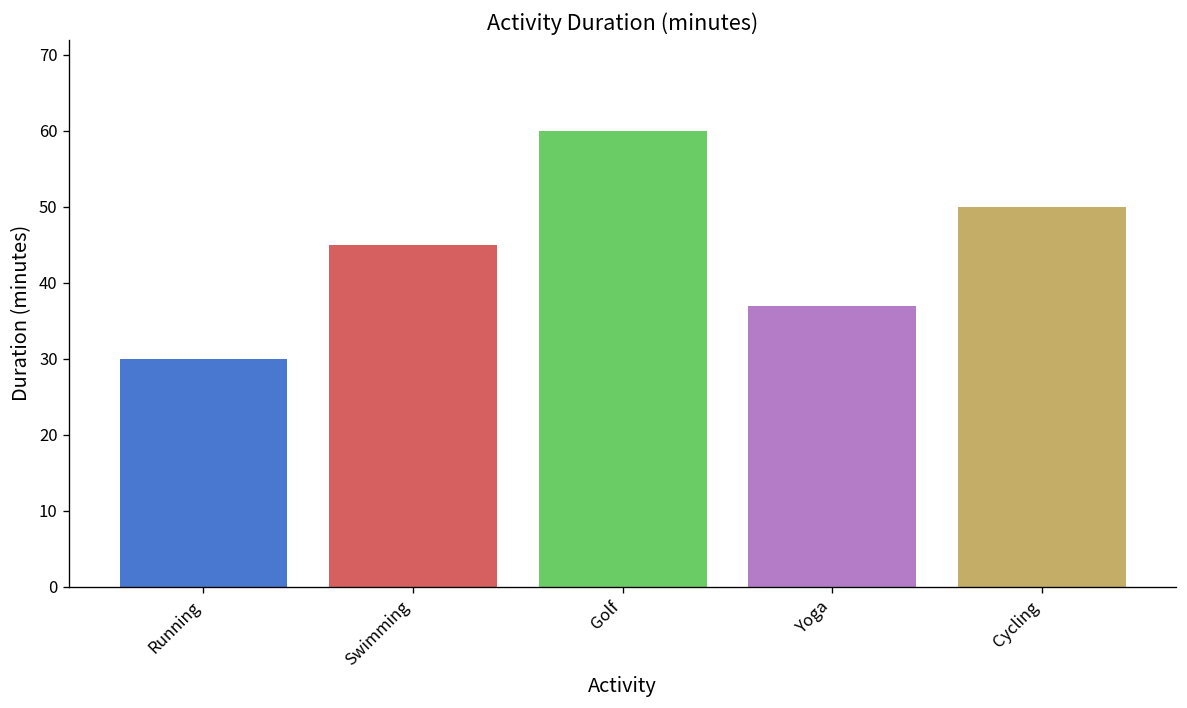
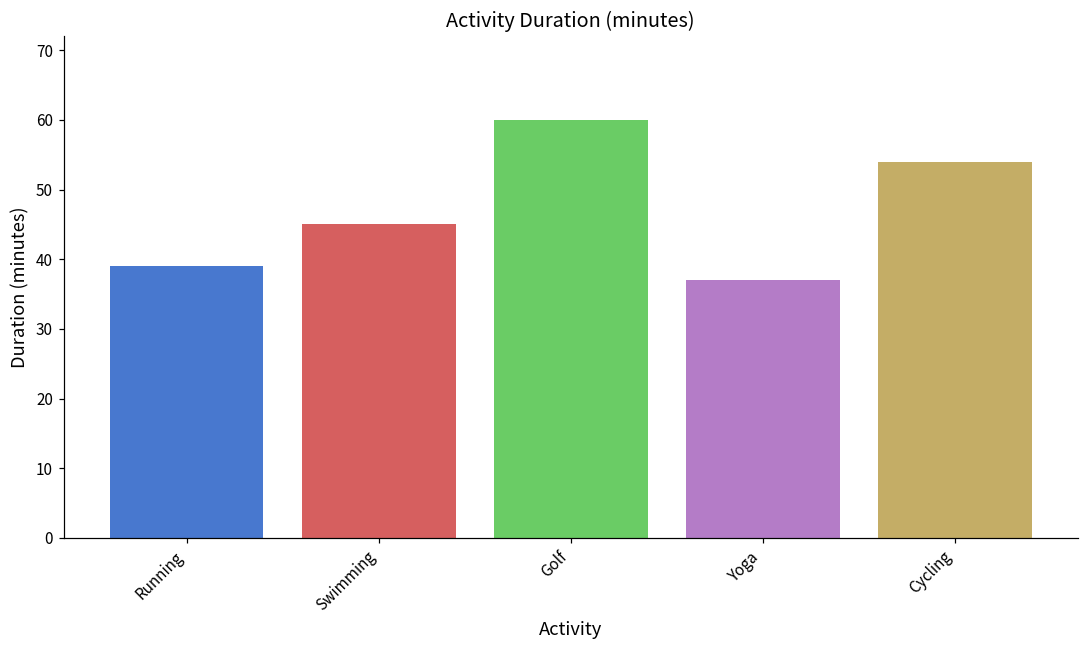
Running: 30 -> 39
Cycling: 50 -> 54
